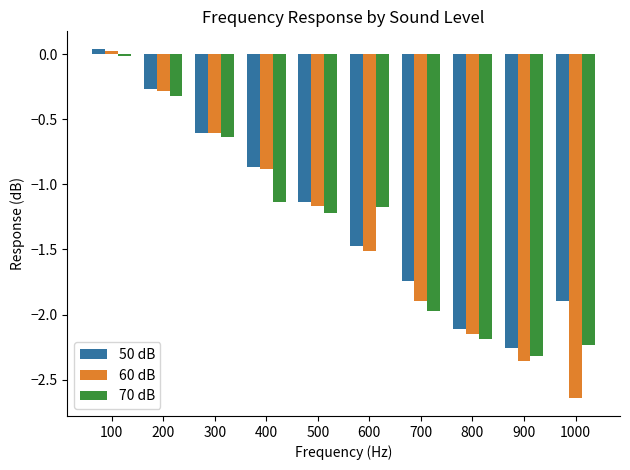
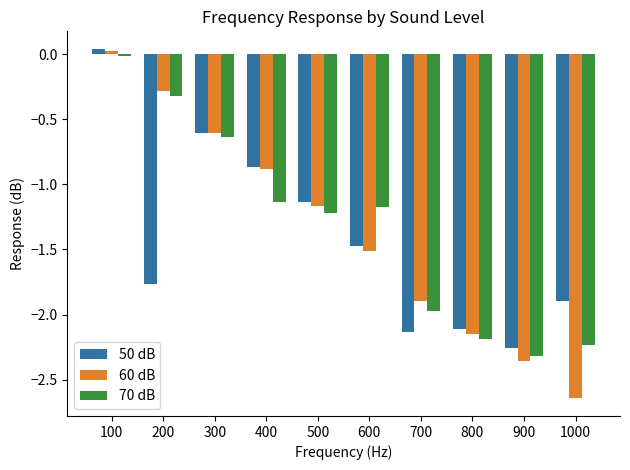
50 dB, 200: -0.26 -> -1.77
50 dB, 700: -1.74 -> -2.14
